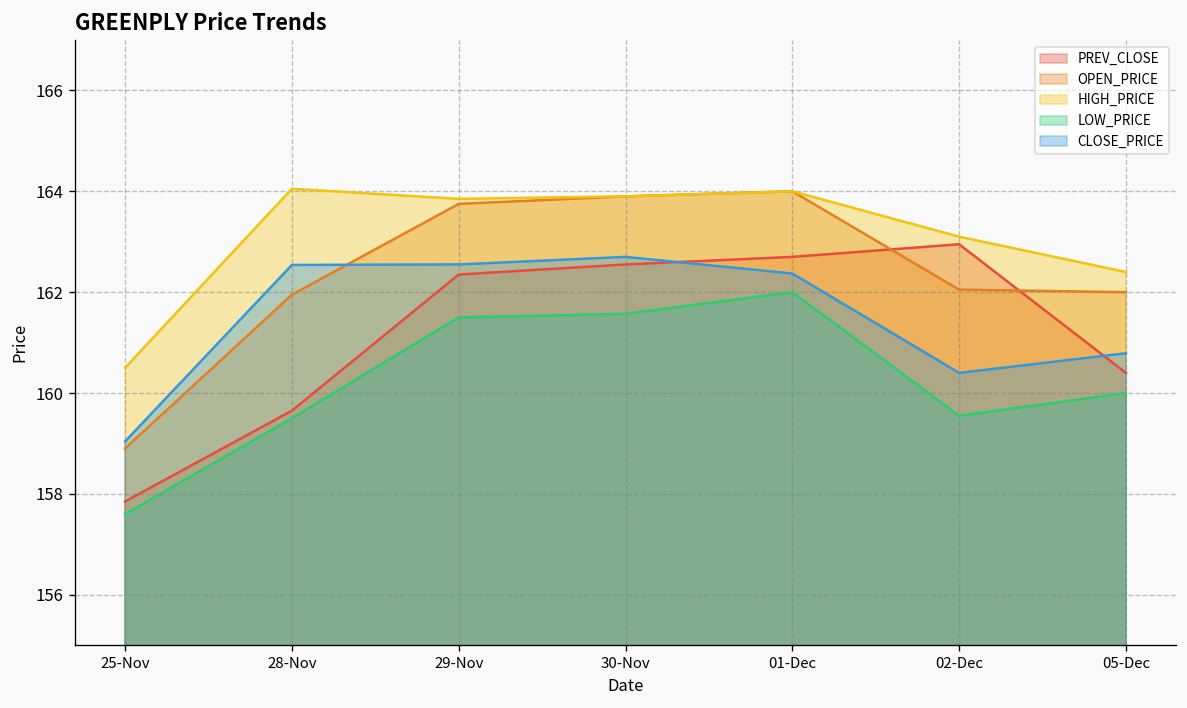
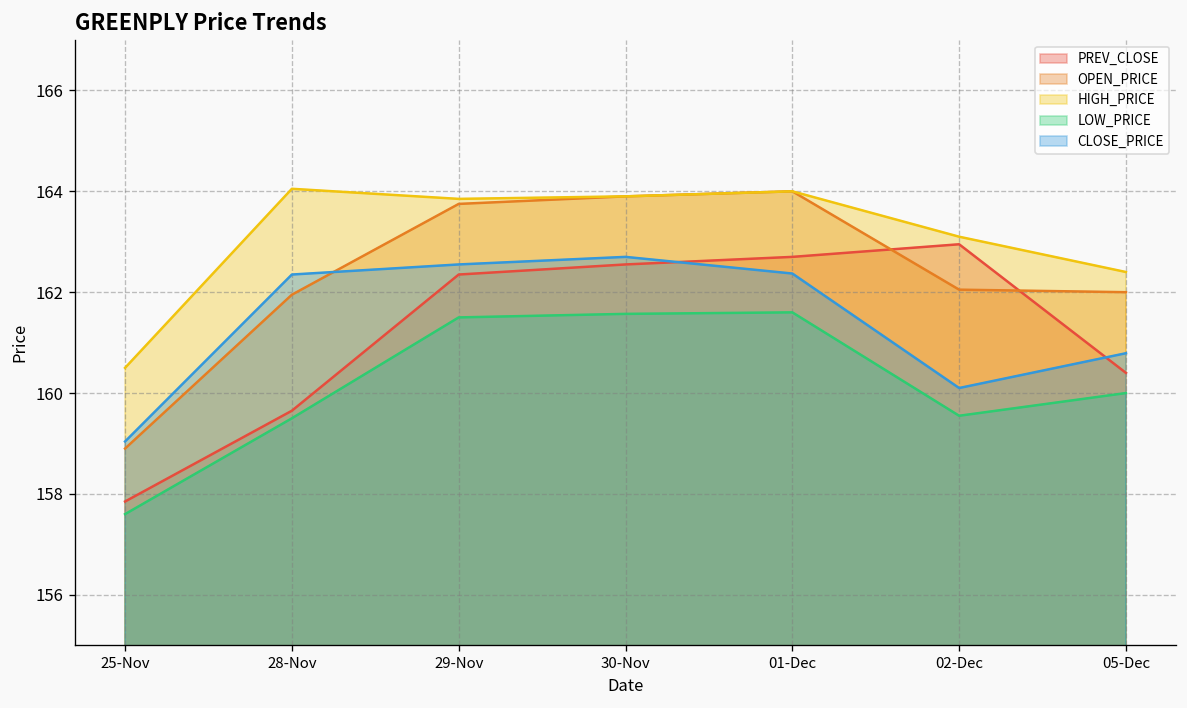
CLOSE_PRICE, 28-Nov: 162.5 -> 162.4
LOW_PRICE, 01-Dec: 162.0 -> 161.6
CLOSE_PRICE, 02-Dec: 160.4 -> 160.1
